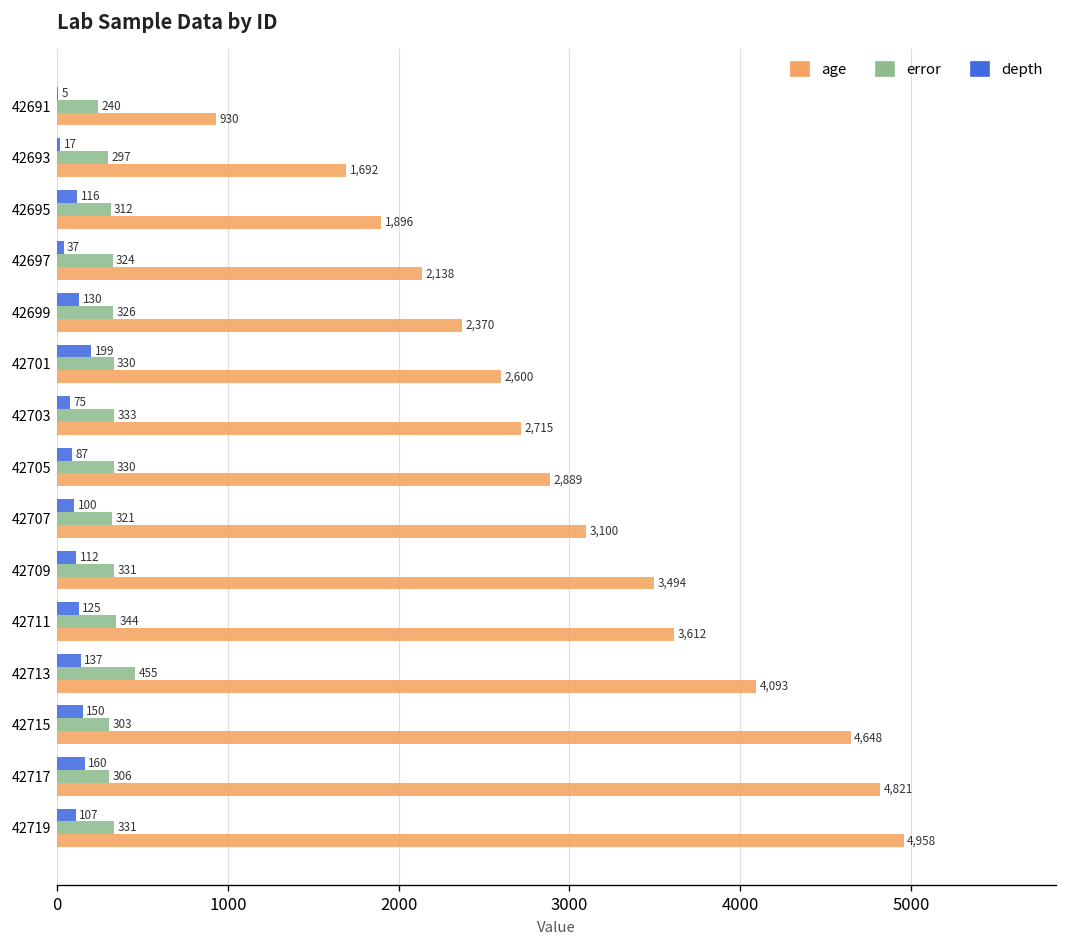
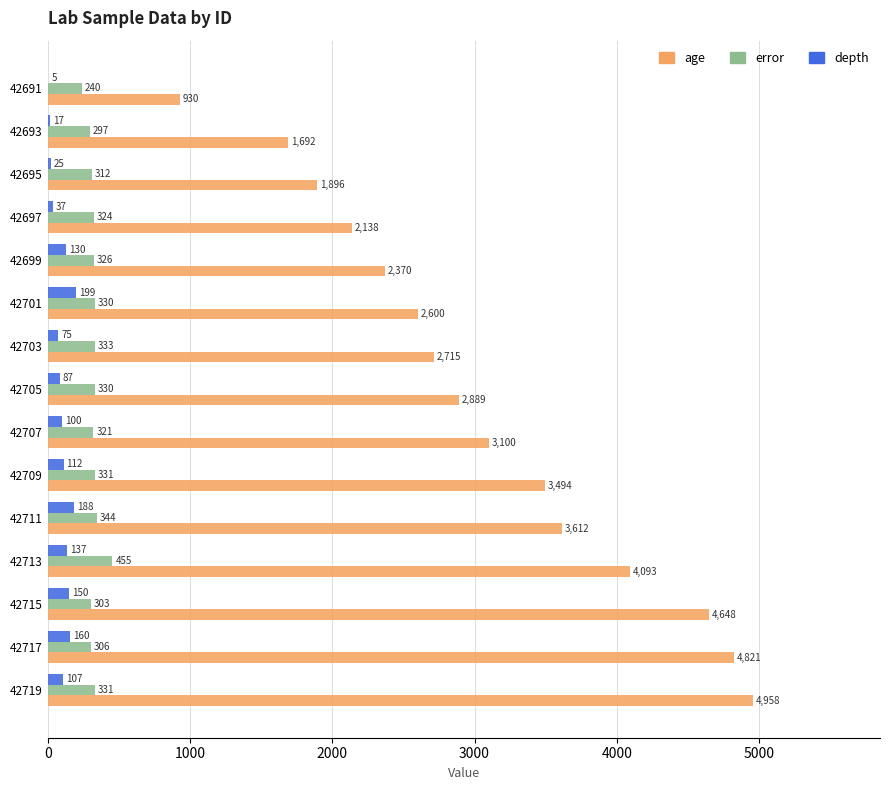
depth, 42695: 116 -> 25
depth, 42711: 125 -> 188
